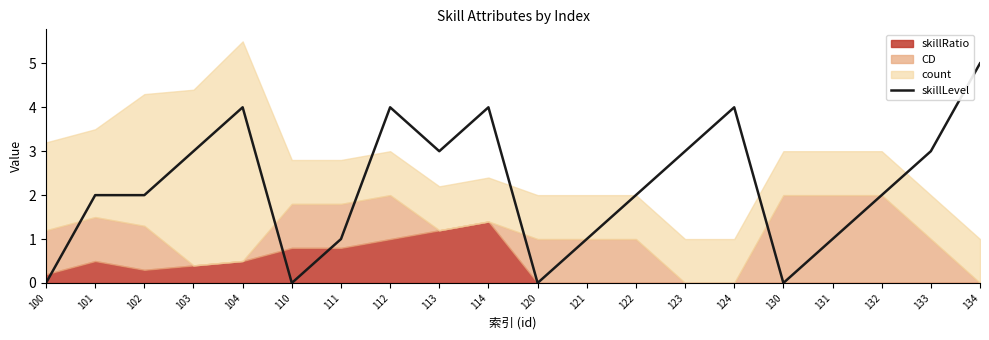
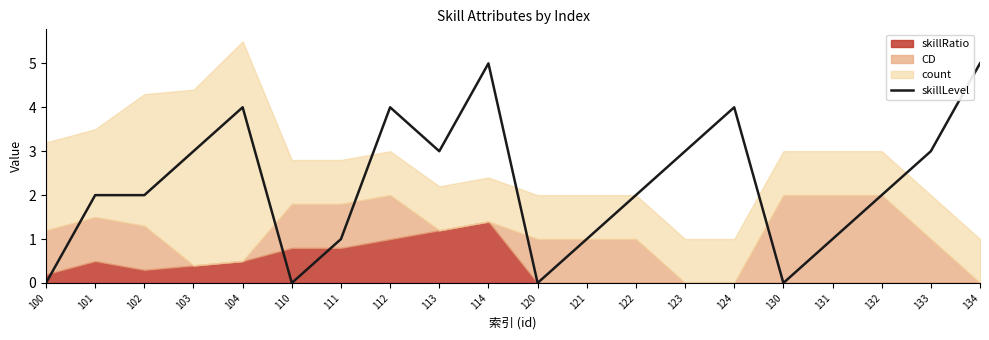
skillLevel, 114: 4 -> 5
